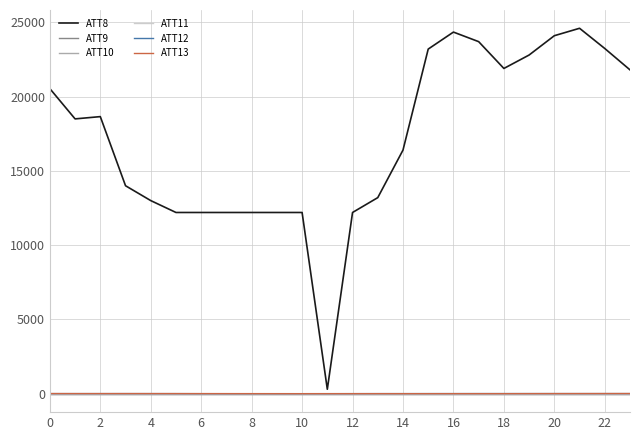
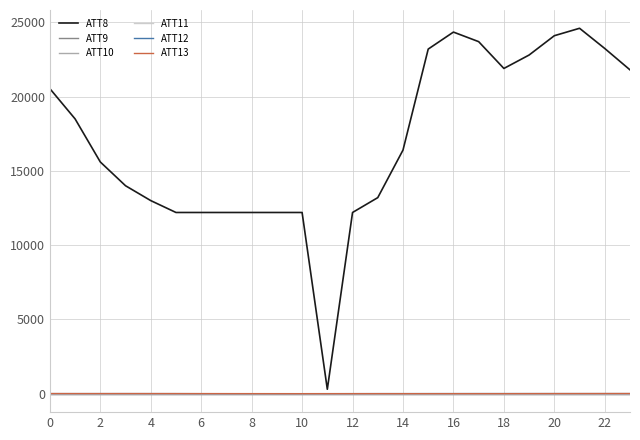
ATT8, 2: 18700 -> 15600
